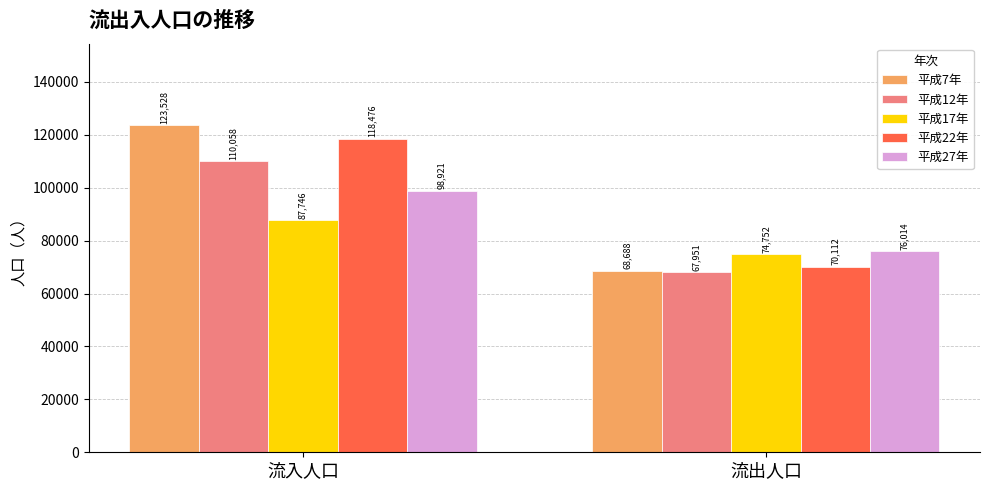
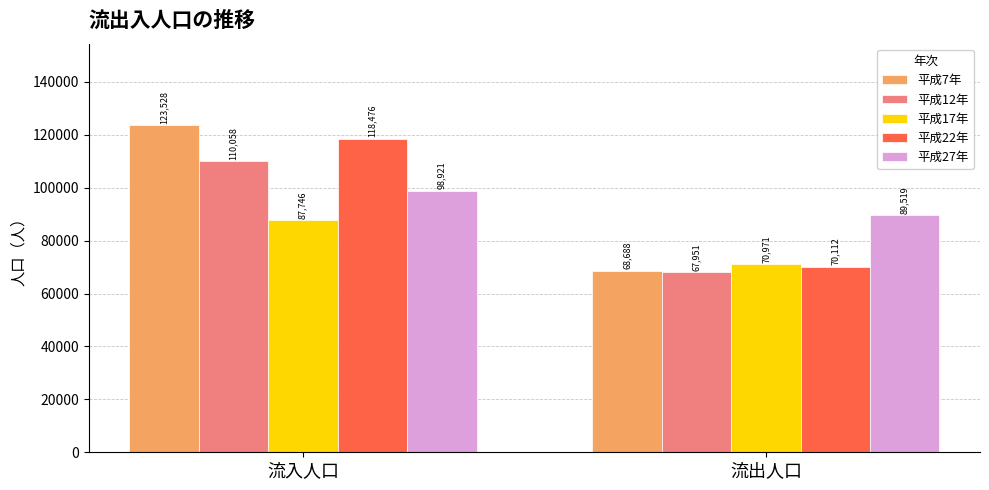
平成17年, 流出人口: 74,752 -> 70,971
平成27年, 流出人口: 76,014 -> 89,519
